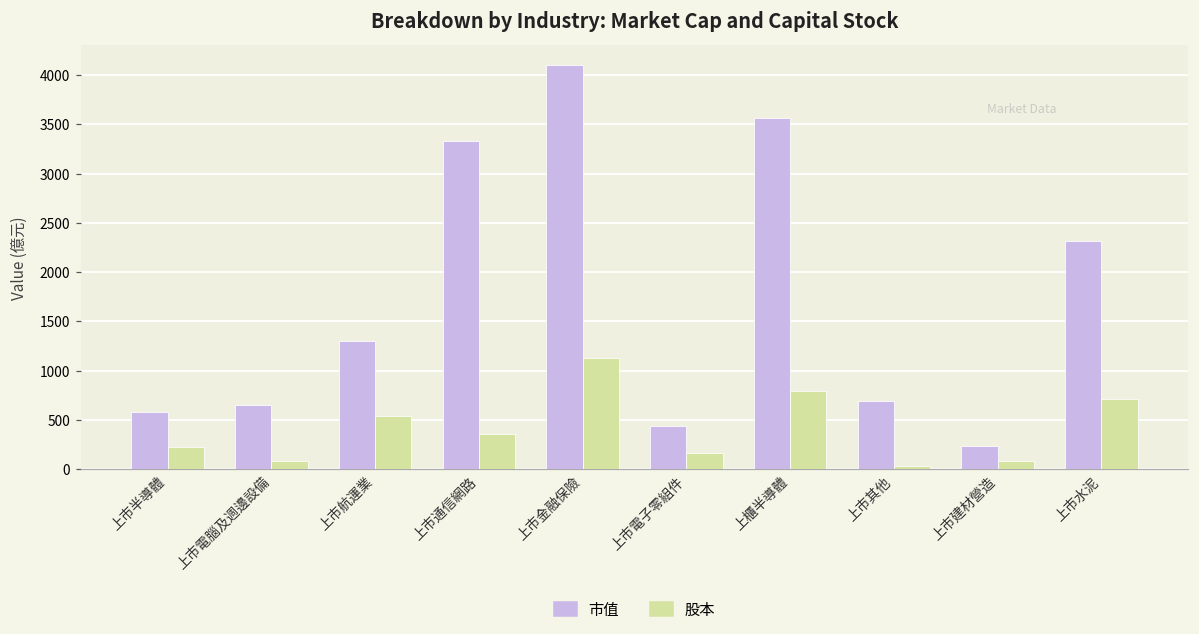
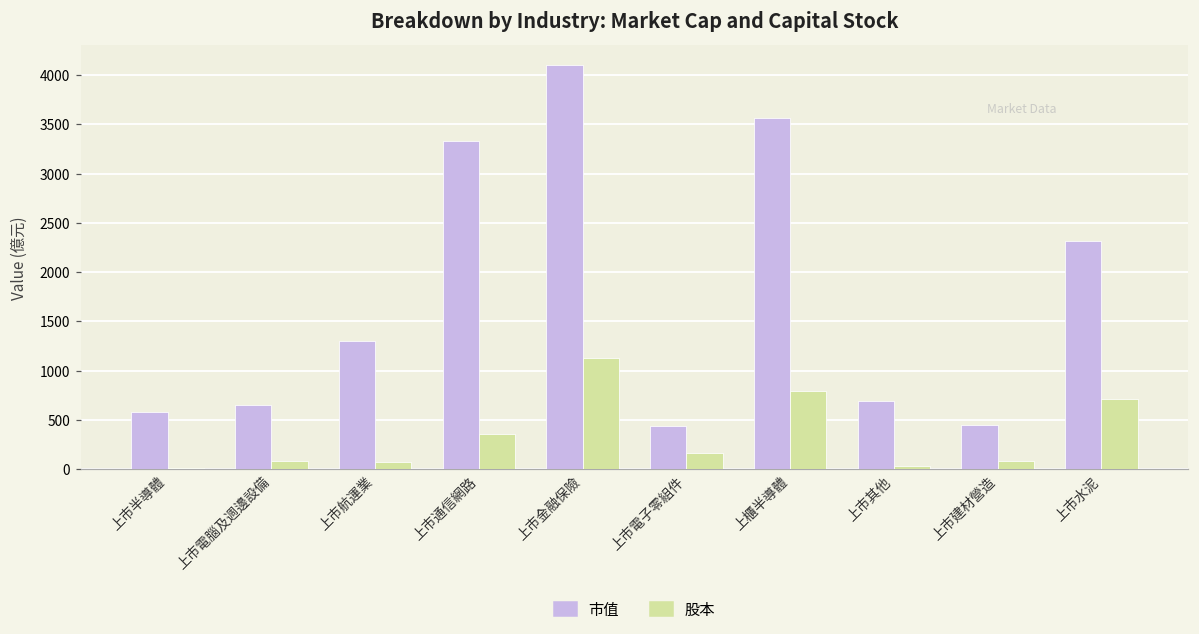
股本, 上市半導體: 200 -> 0
股本, 上市航運業: 500 -> 100
市值, 上市建材營造: 200 -> 400
